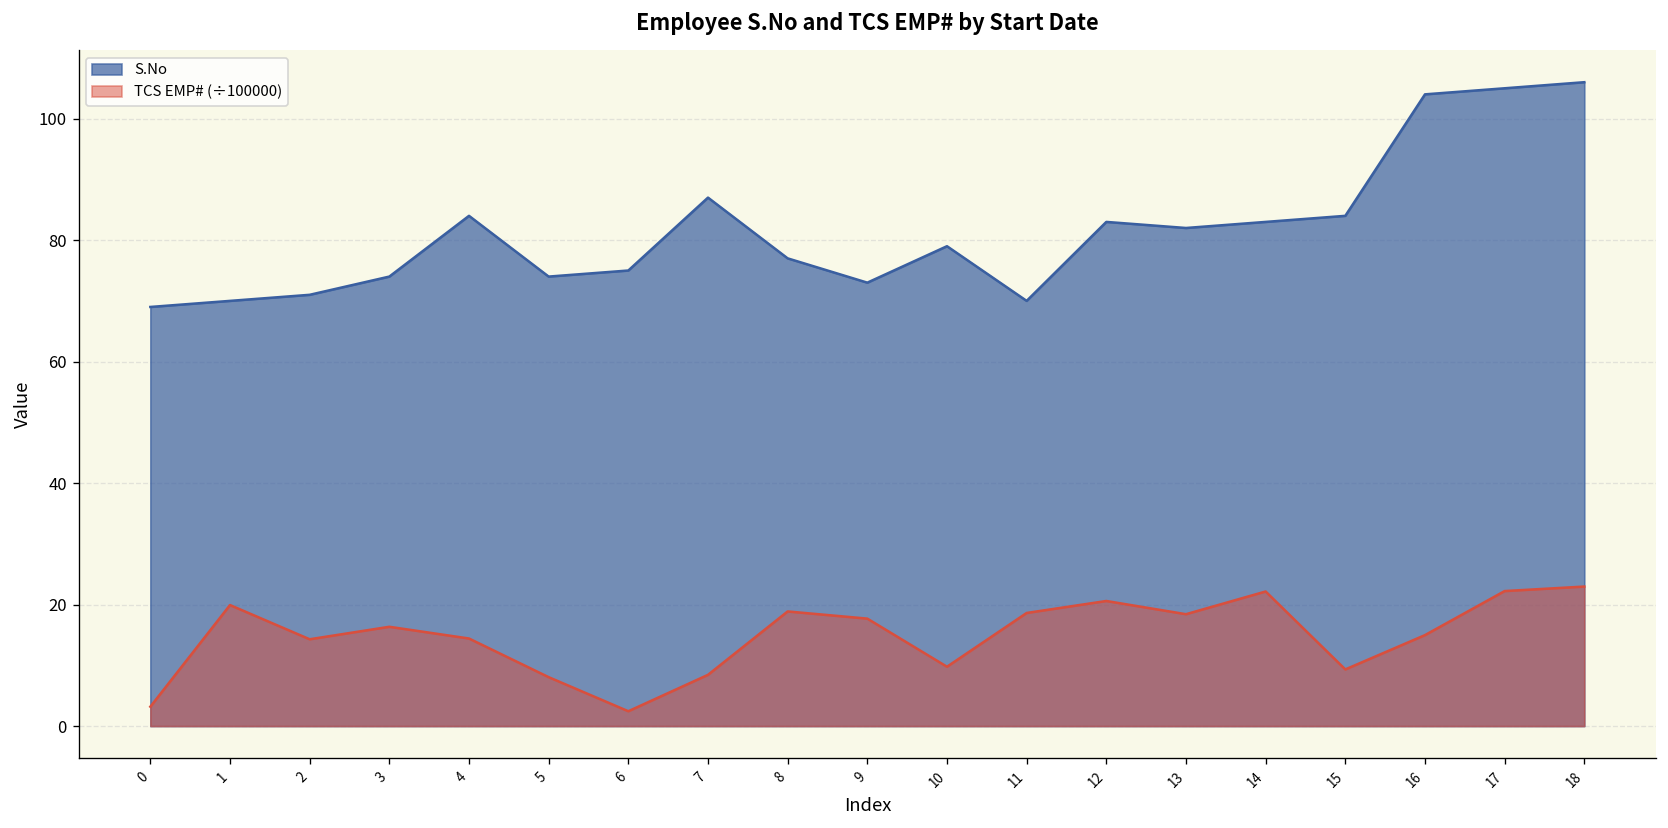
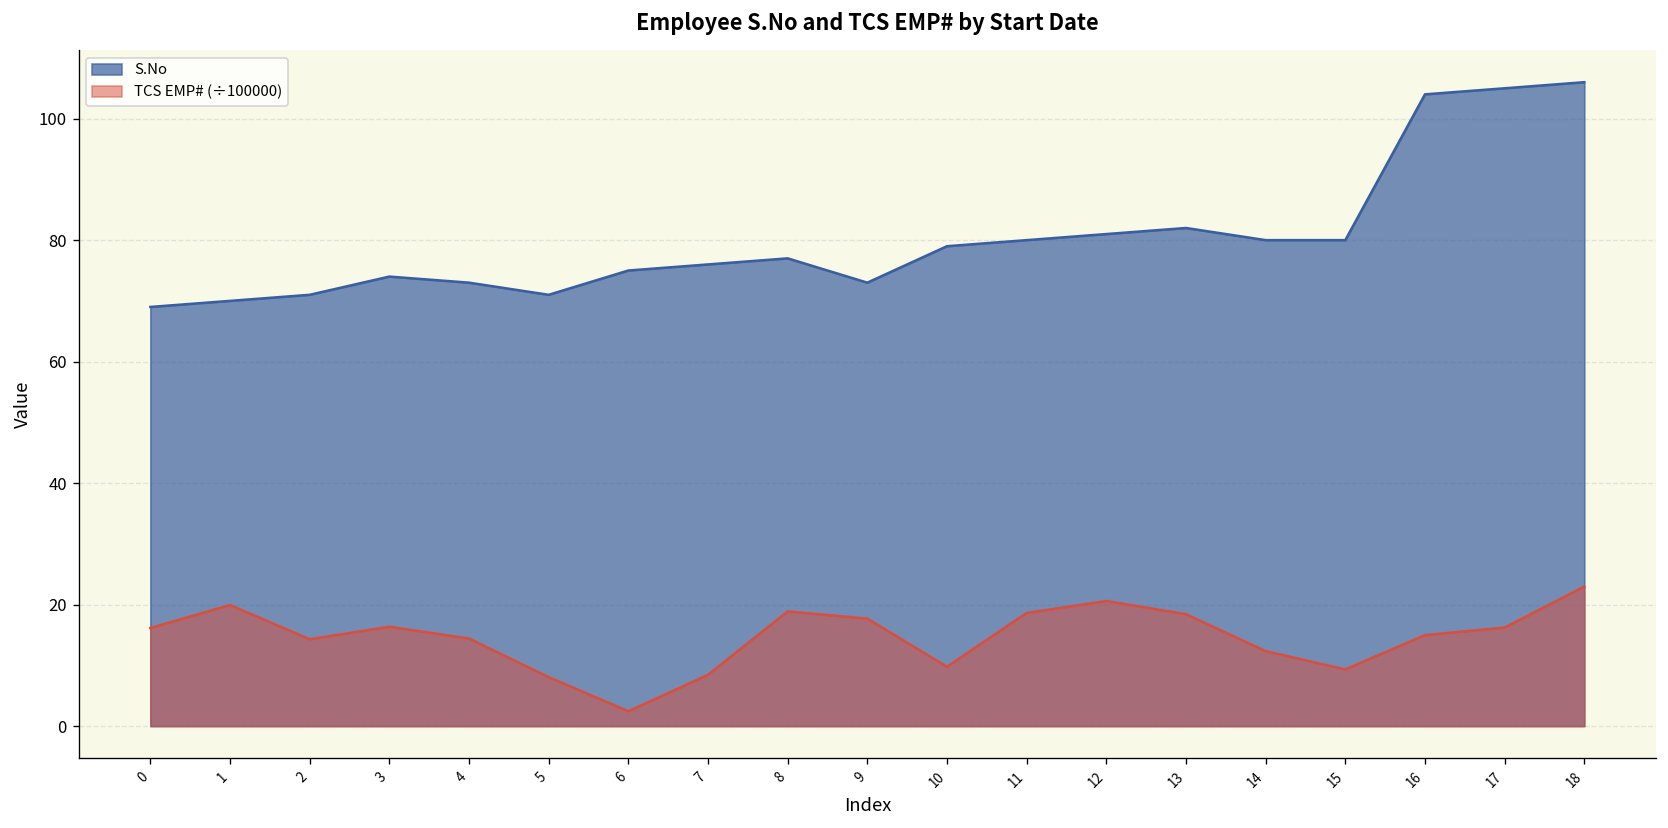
TCS EMP# (÷100000), 0: 3 -> 16
S.No, 4: 84 -> 73
S.No, 5: 74 -> 71
S.No, 7: 87 -> 76
S.No, 11: 70 -> 80
S.No, 12: 83 -> 81
S.No, 14: 83 -> 80
TCS EMP# (÷100000), 14: 22 -> 12
S.No, 15: 84 -> 80
TCS EMP# (÷100000), 17: 22 -> 16
